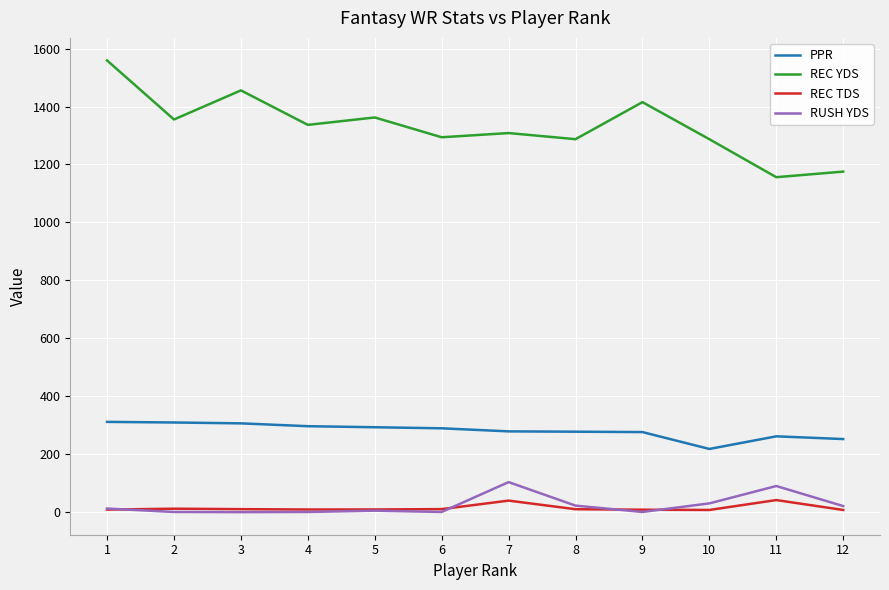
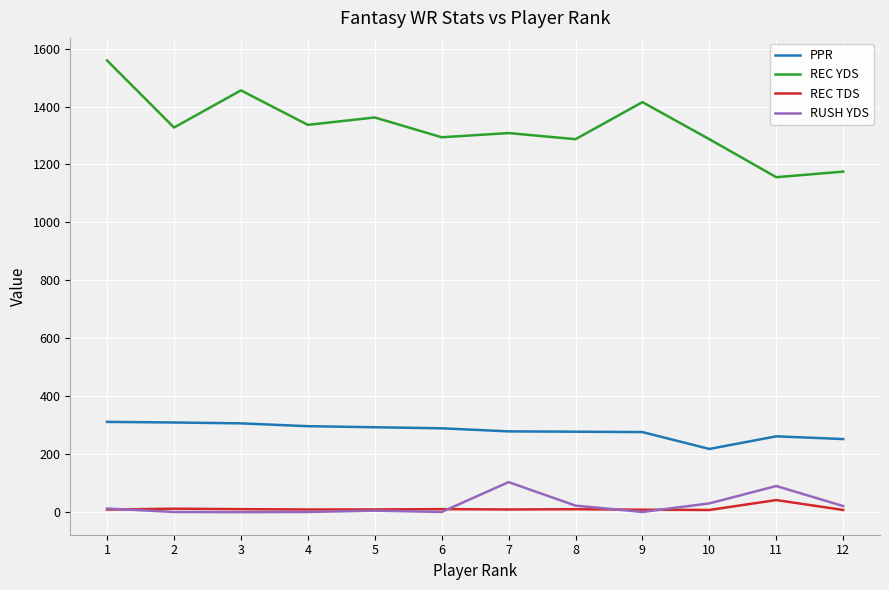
REC YDS, 2: 1360 -> 1330
REC TDS, 7: 40 -> 10
